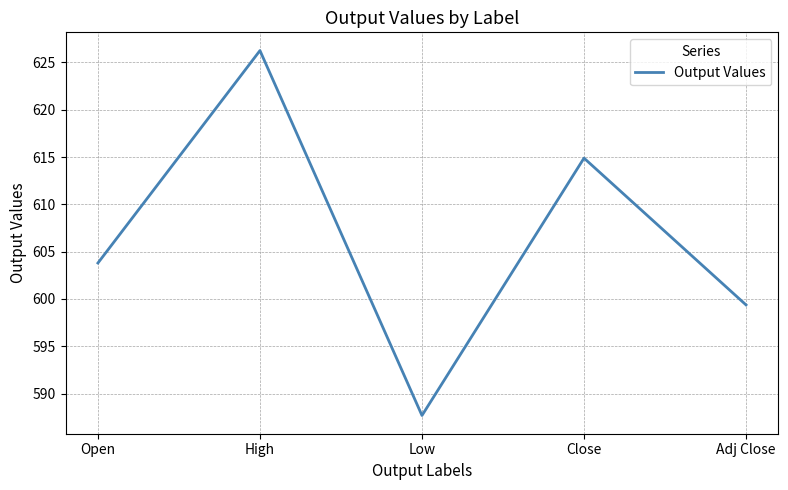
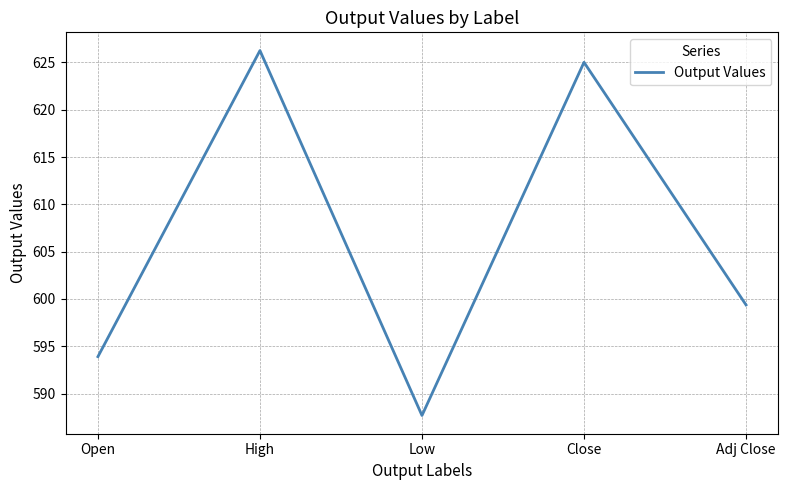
Open: 604 -> 594
Close: 615 -> 625
